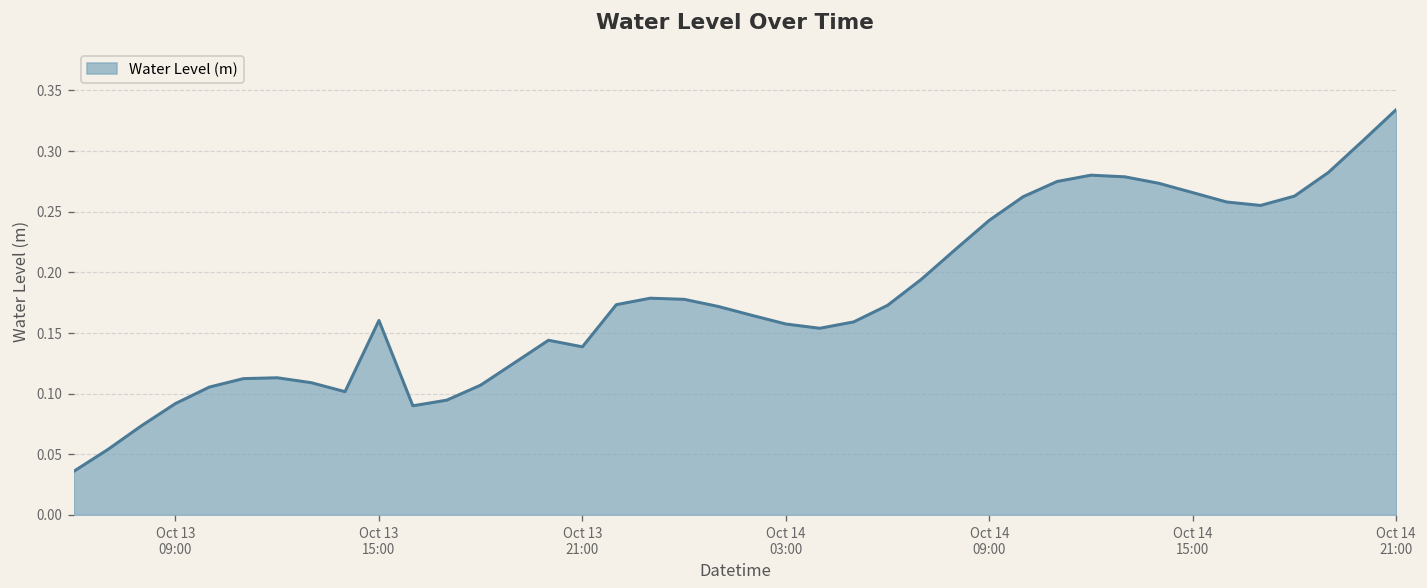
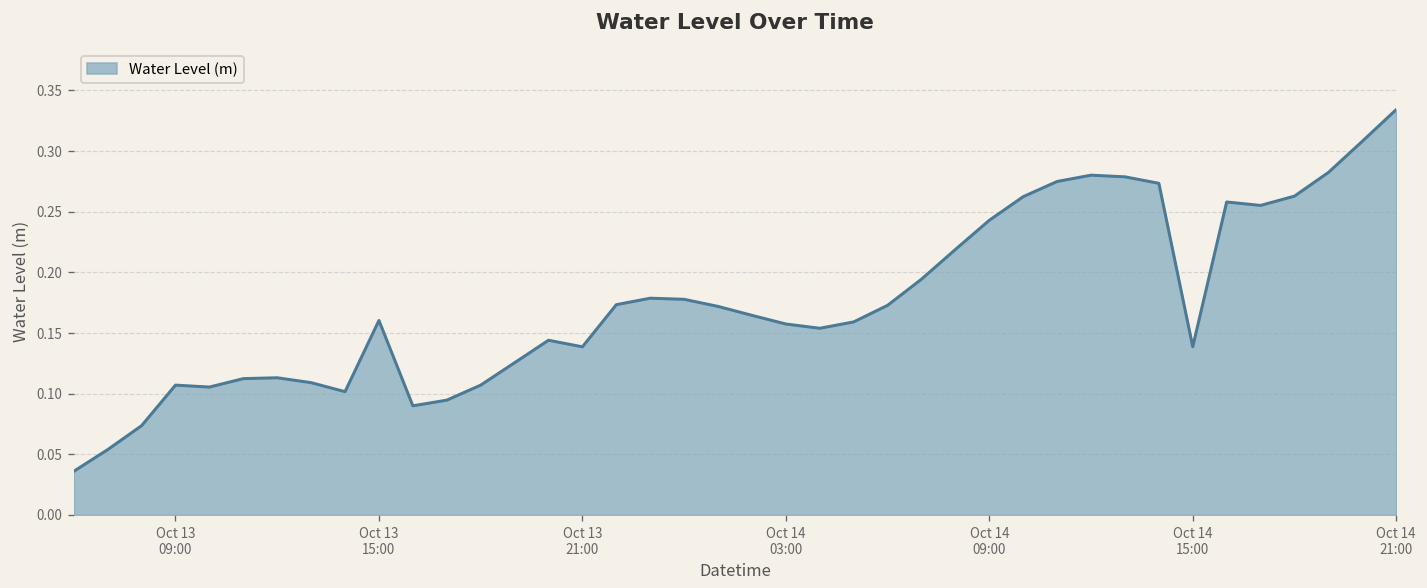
Oct 13 09:00: 0.092 -> 0.107
Oct 14 15:00: 0.266 -> 0.139
